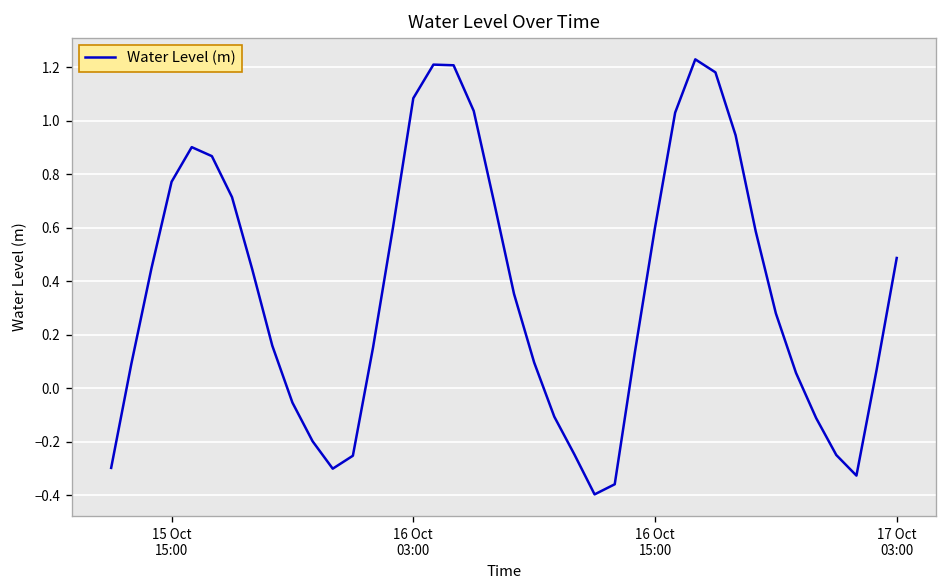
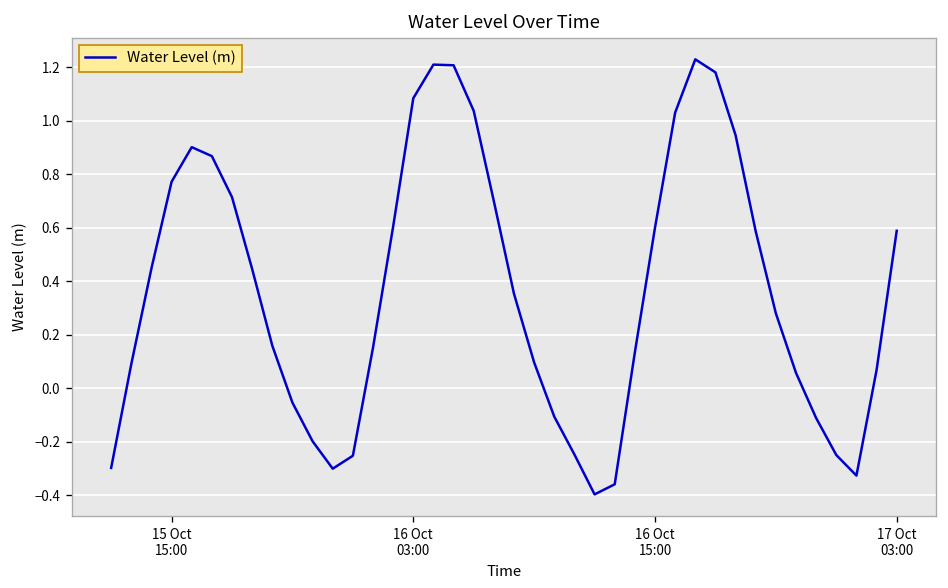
17 Oct 03:00: 0.49 -> 0.59
